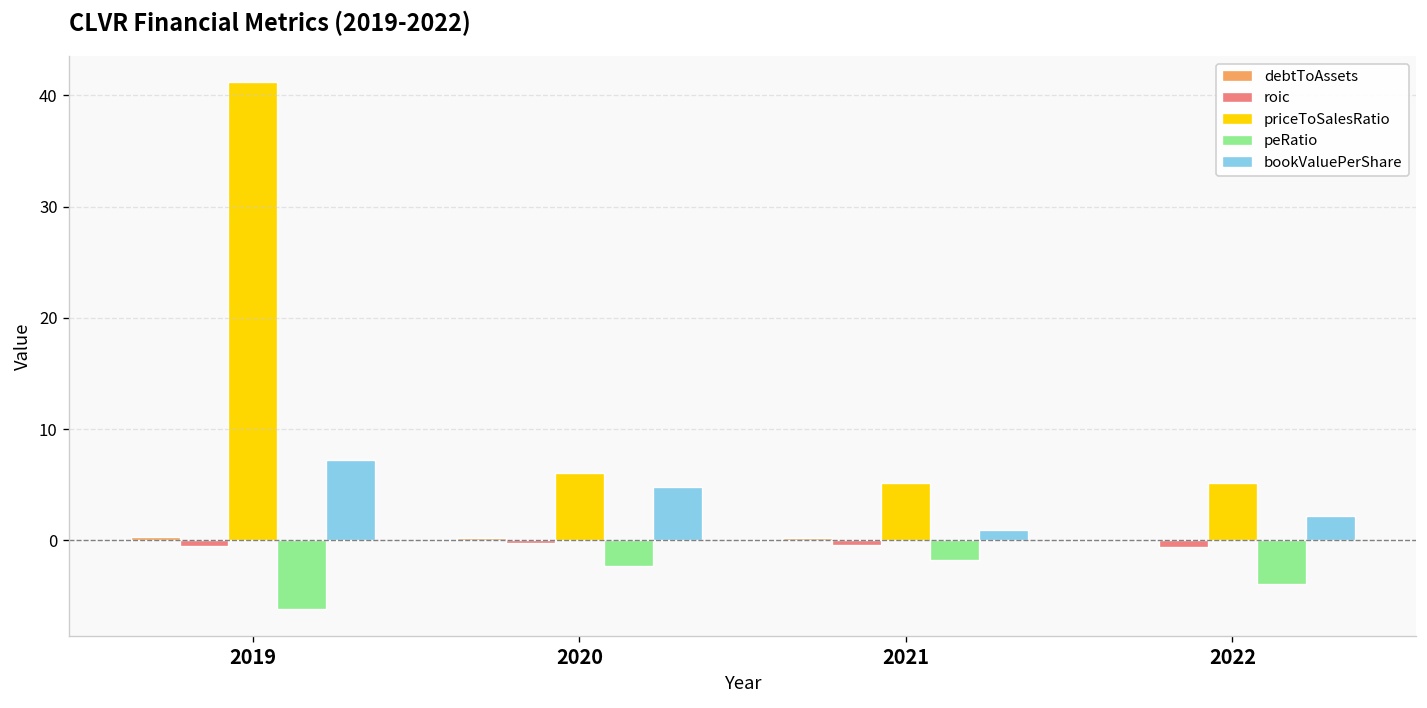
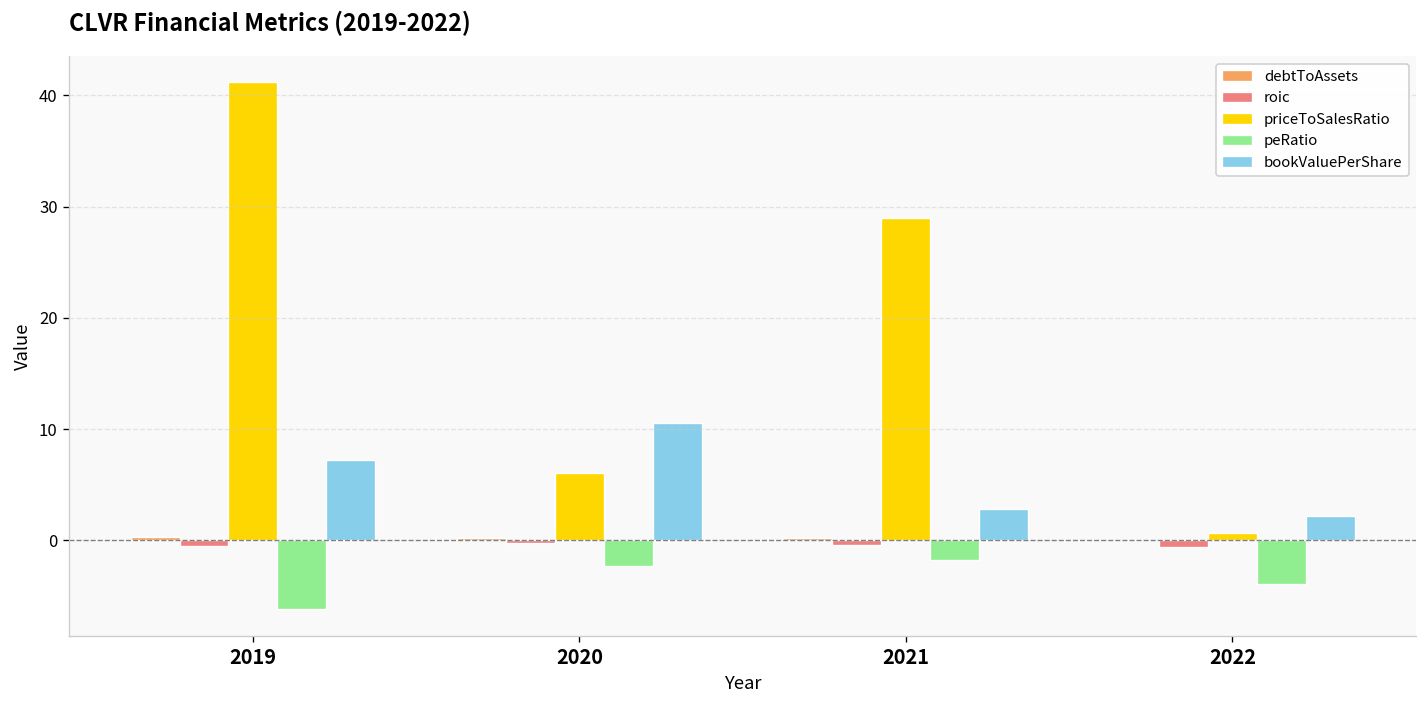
bookValuePerShare, 2020: 5 -> 11
priceToSalesRatio, 2021: 5 -> 29
bookValuePerShare, 2021: 1 -> 3
priceToSalesRatio, 2022: 5 -> 1
